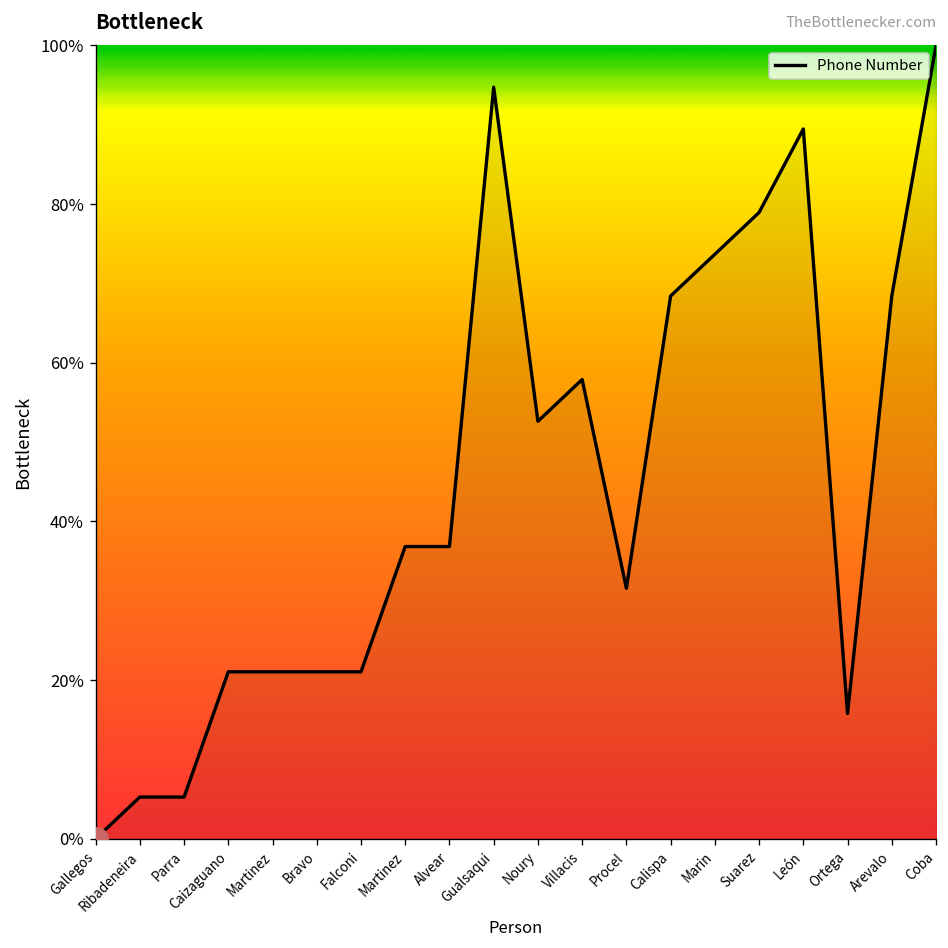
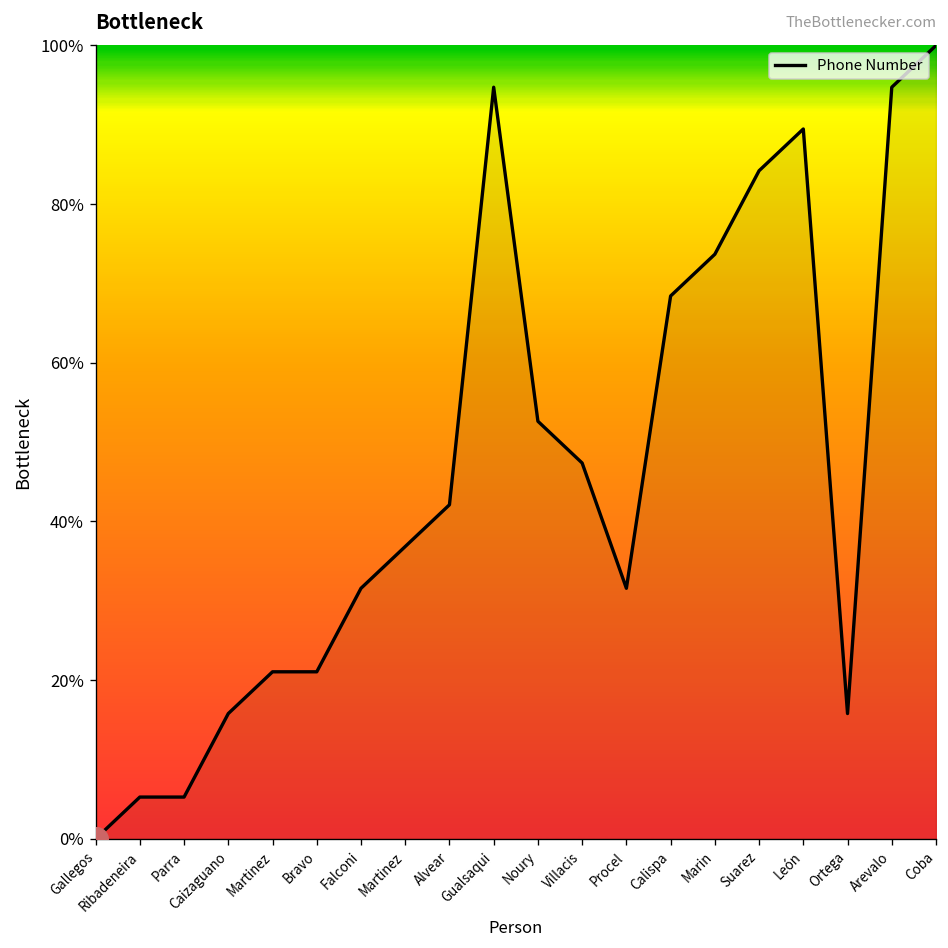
Phone Number, Caizaguano: 21% -> 16%
Phone Number, Falconi: 21% -> 32%
Phone Number, Alvear: 37% -> 42%
Phone Number, Villacis: 58% -> 47%
Phone Number, Suarez: 79% -> 84%
Phone Number, Arevalo: 68% -> 95%
